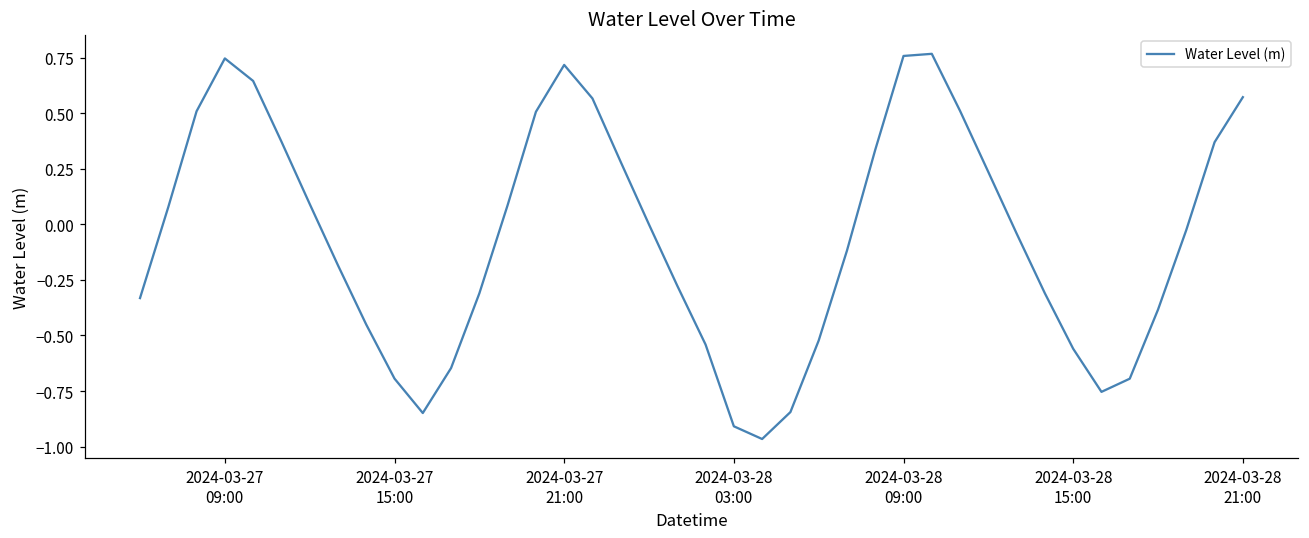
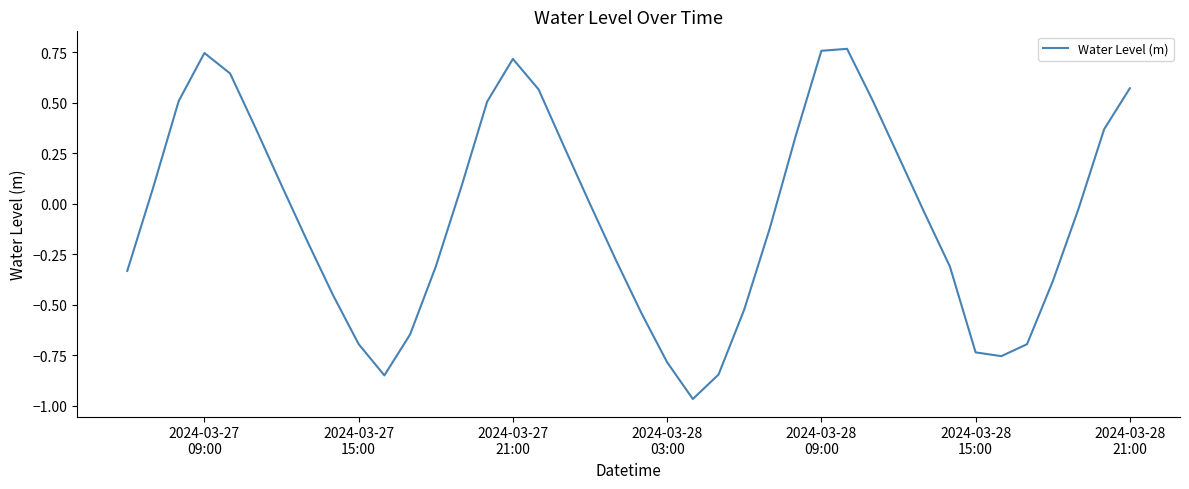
2024-03-28 03:00: -0.91 -> -0.78
2024-03-28 15:00: -0.56 -> -0.74
